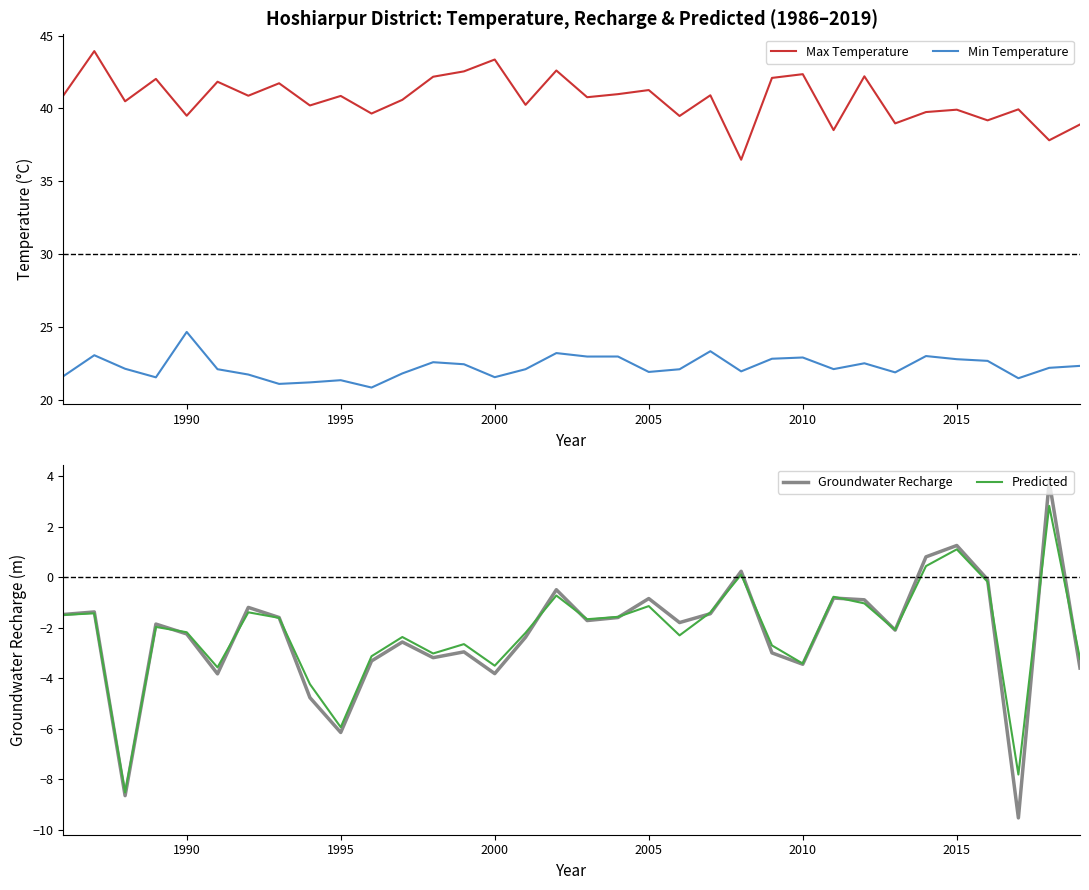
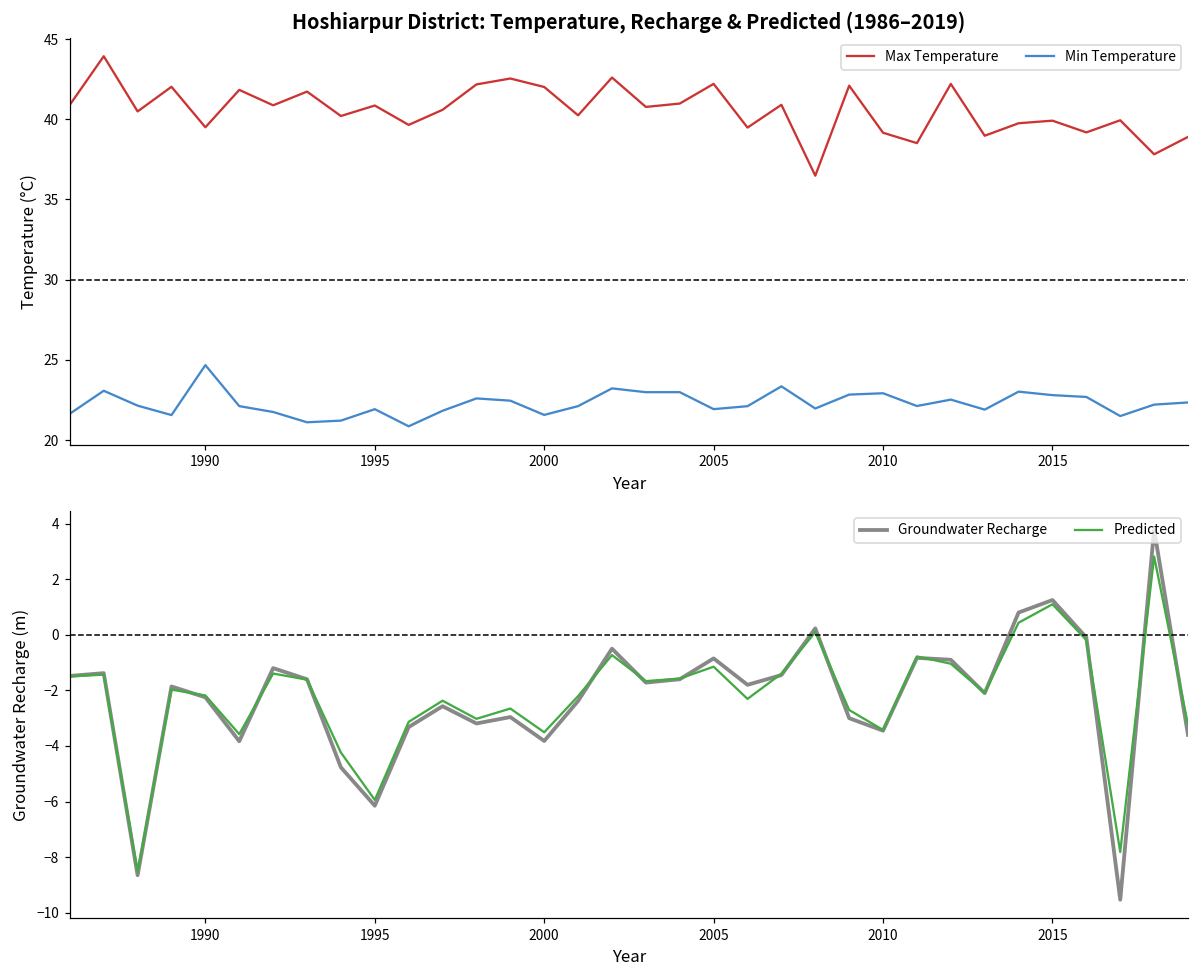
Hoshiarpur District: Temperature, Recharge & Predicted (1986–2019), Min Temperature, 1995: 21.4 -> 21.9
Hoshiarpur District: Temperature, Recharge & Predicted (1986–2019), Max Temperature, 2000: 43.4 -> 42.0
Hoshiarpur District: Temperature, Recharge & Predicted (1986–2019), Max Temperature, 2005: 41.3 -> 42.2
Hoshiarpur District: Temperature, Recharge & Predicted (1986–2019), Max Temperature, 2010: 42.4 -> 39.2
